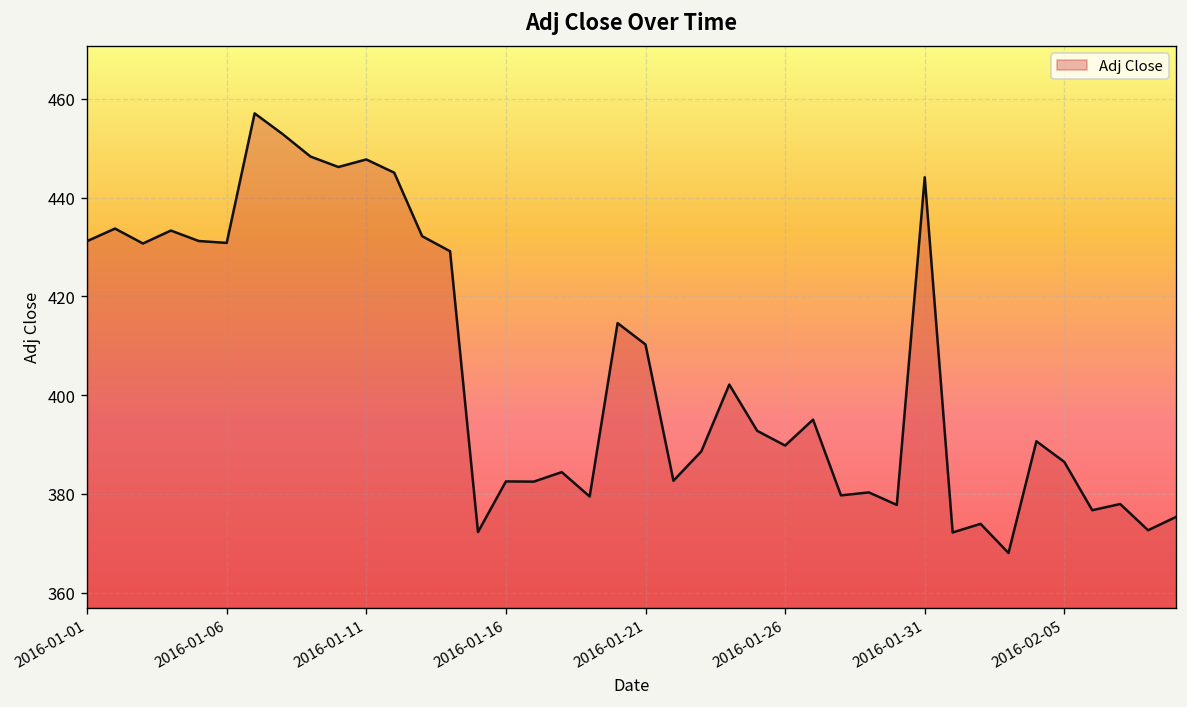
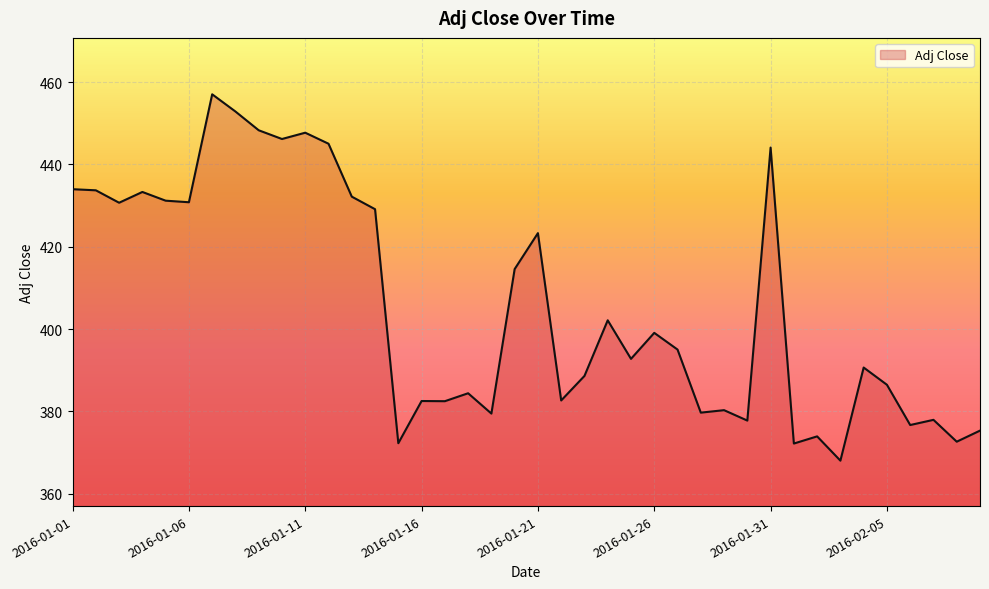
2016-01-01: 431 -> 434
2016-01-21: 410 -> 423
2016-01-26: 390 -> 399
